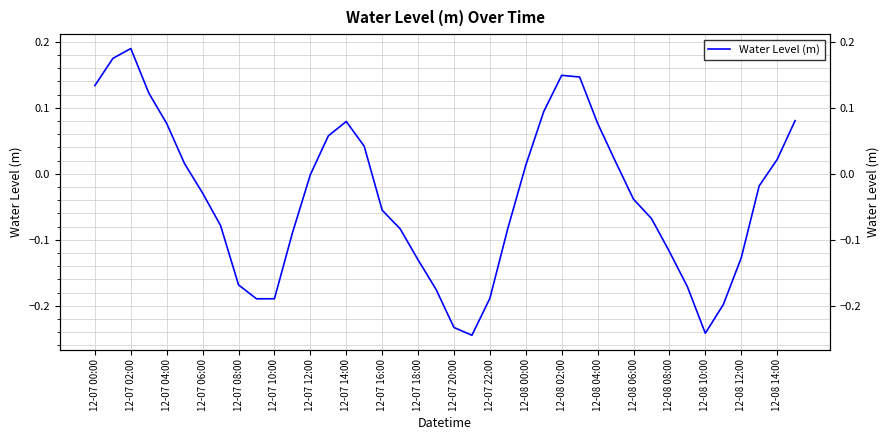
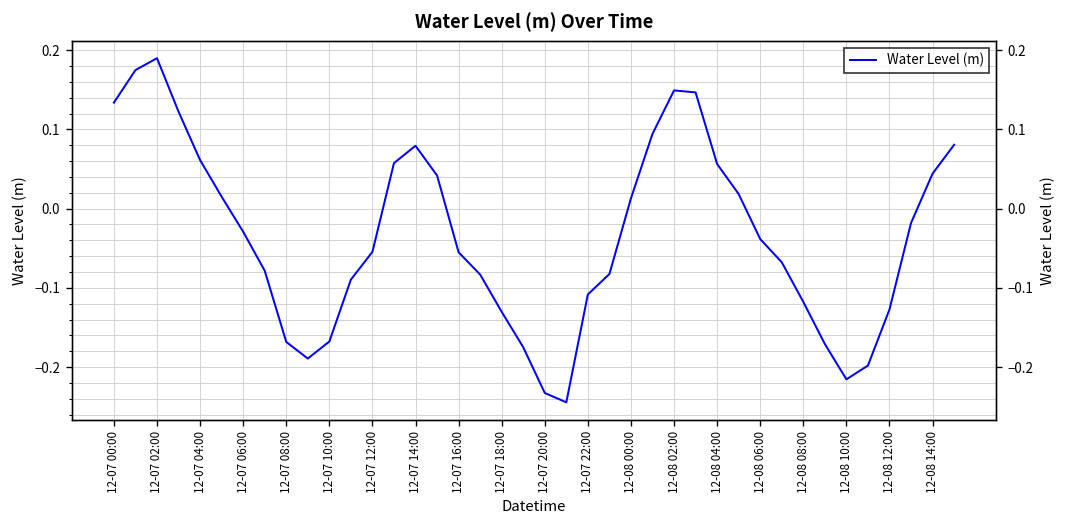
12-07 04:00: 0.08 -> 0.06
12-07 10:00: -0.19 -> -0.17
12-07 12:00: 0.00 -> -0.05
12-07 22:00: -0.19 -> -0.11
12-08 04:00: 0.08 -> 0.06
12-08 10:00: -0.24 -> -0.22
12-08 14:00: 0.02 -> 0.04
